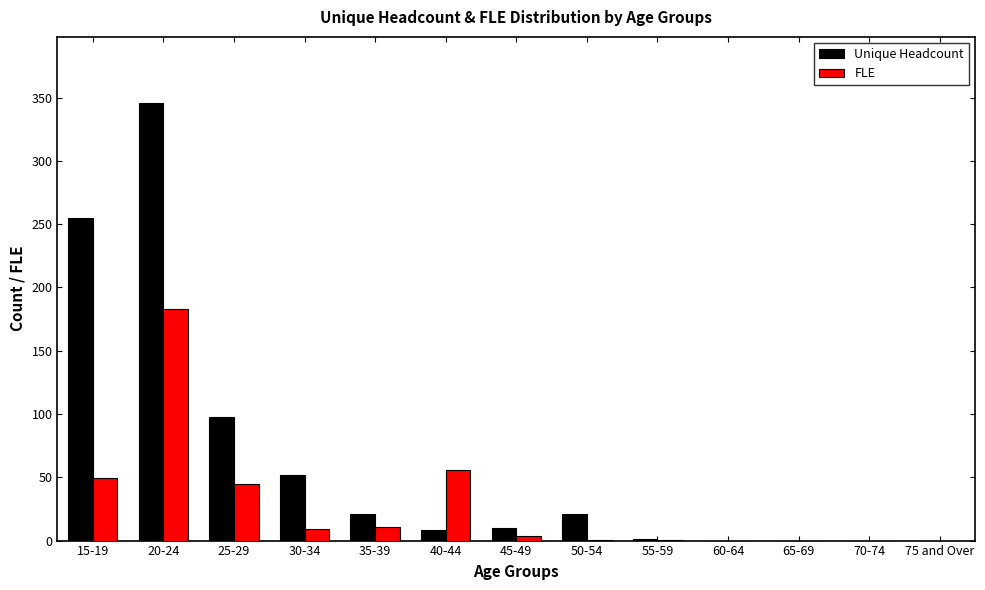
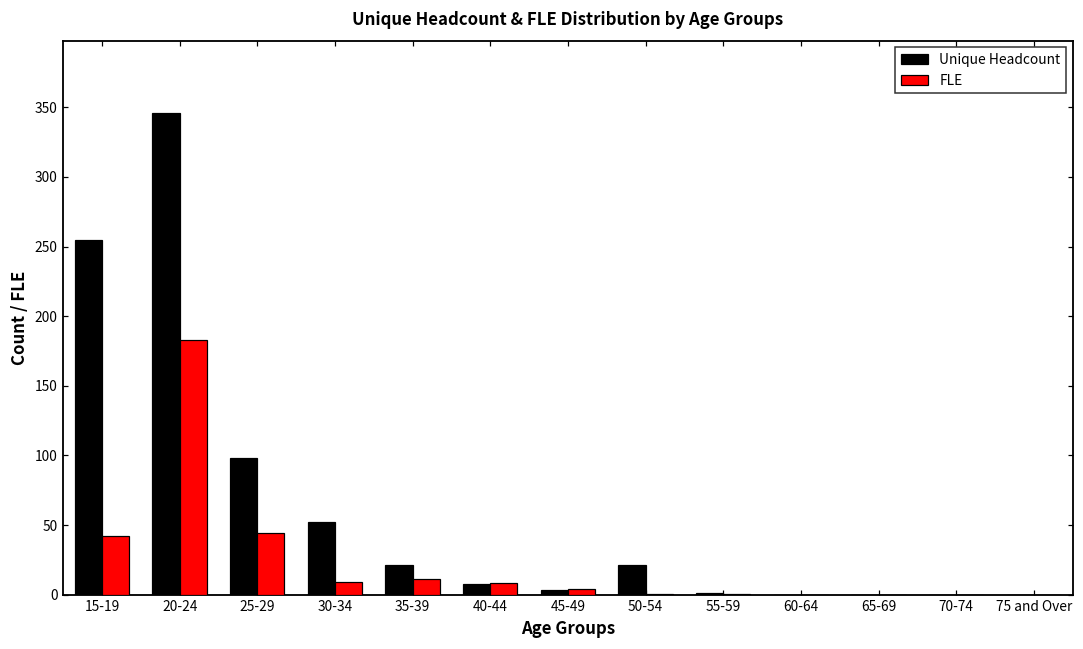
FLE, 15-19: 49 -> 42
FLE, 40-44: 56 -> 9
Unique Headcount, 45-49: 10 -> 3
